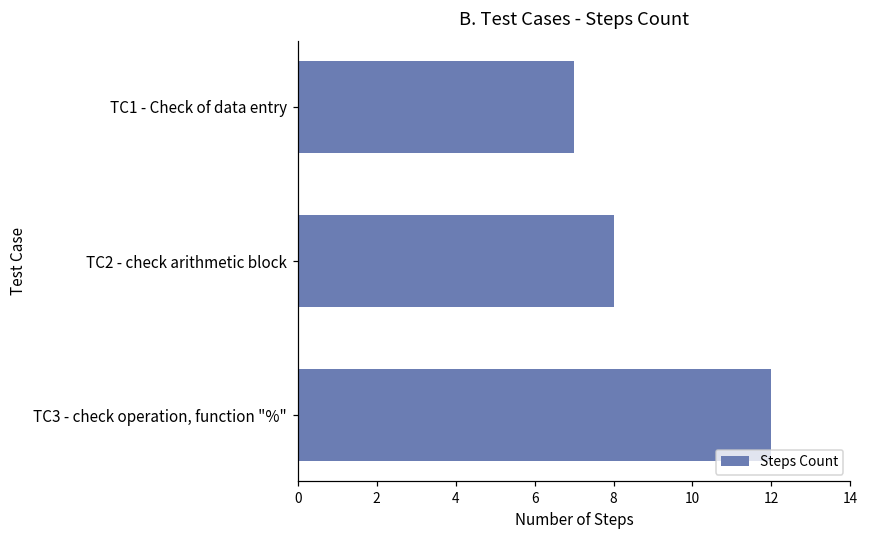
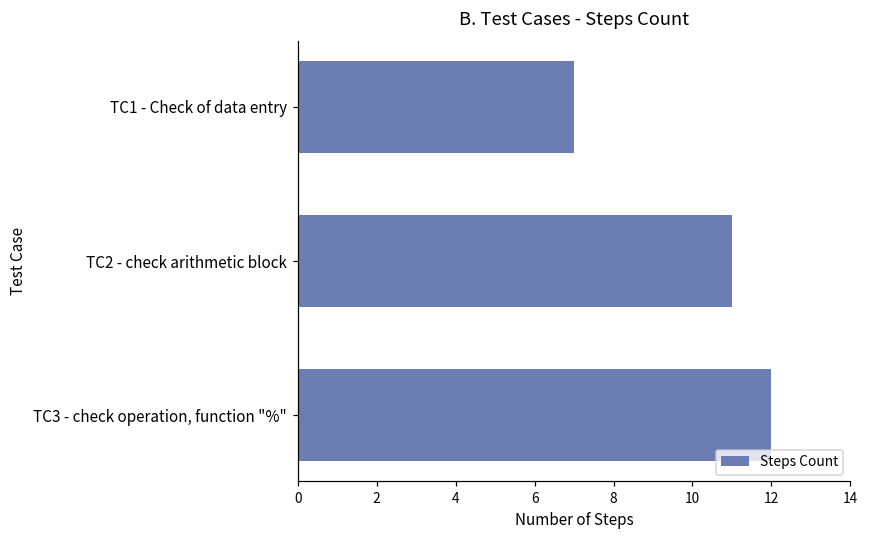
TC2 - check arithmetic block: 8 -> 11
